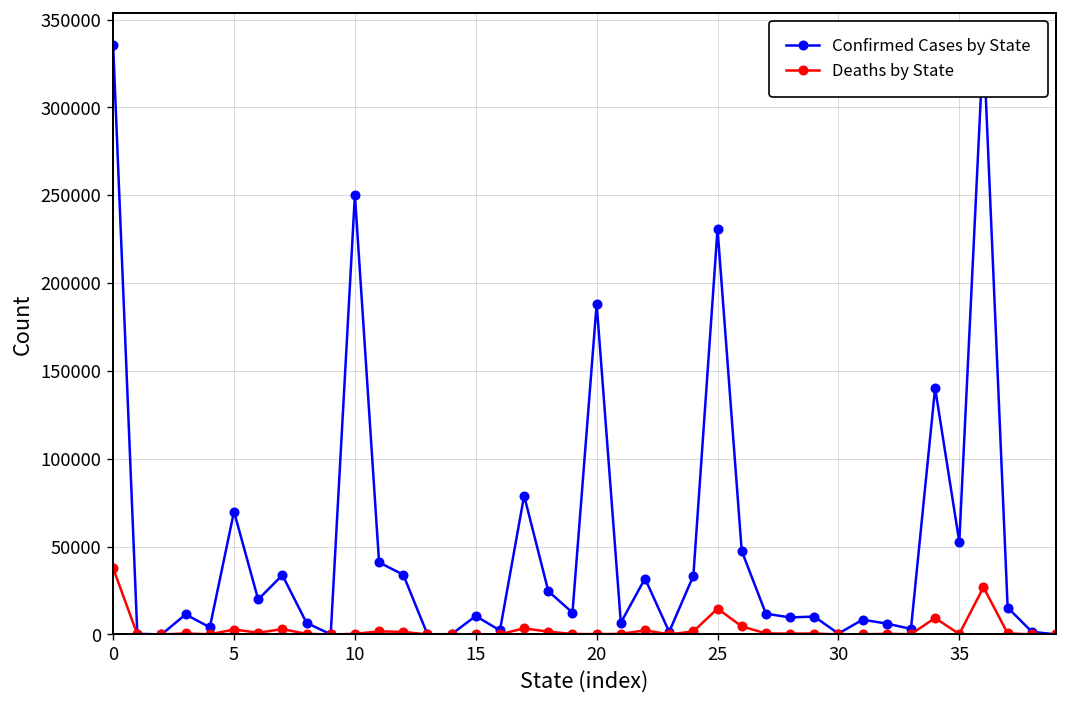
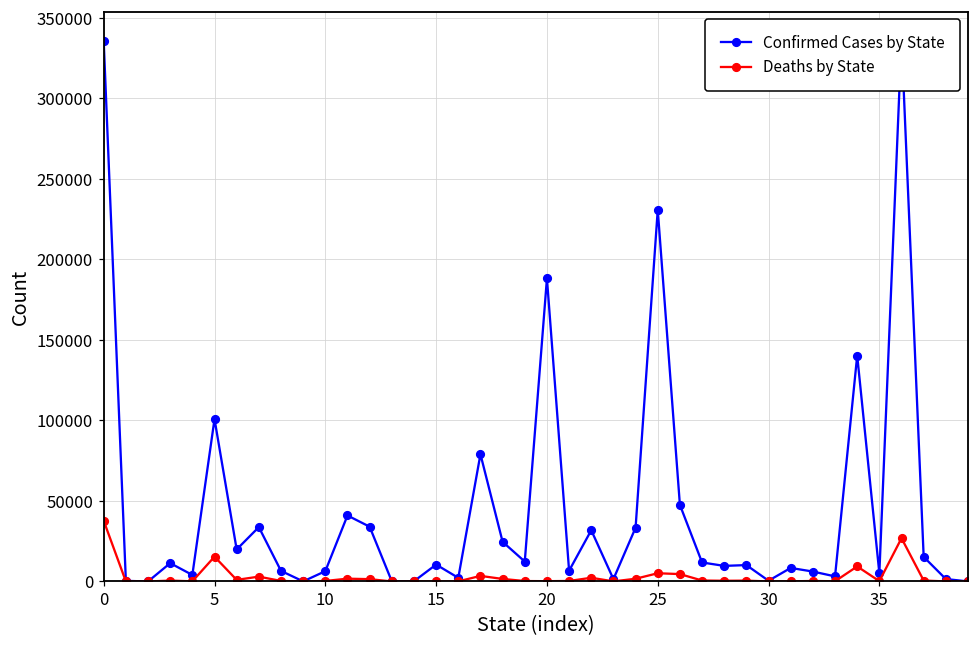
Confirmed Cases by State, 5: 70000 -> 101000
Deaths by State, 5: 3000 -> 15000
Confirmed Cases by State, 10: 250000 -> 6000
Deaths by State, 25: 15000 -> 5000
Confirmed Cases by State, 35: 53000 -> 5000
